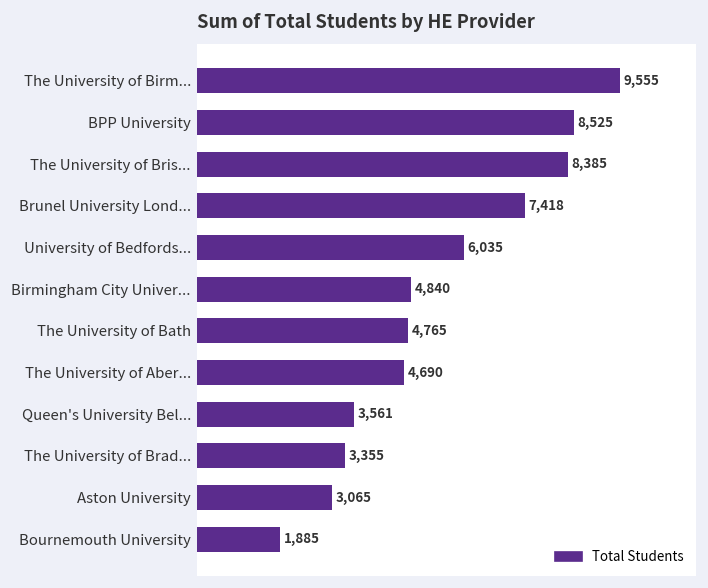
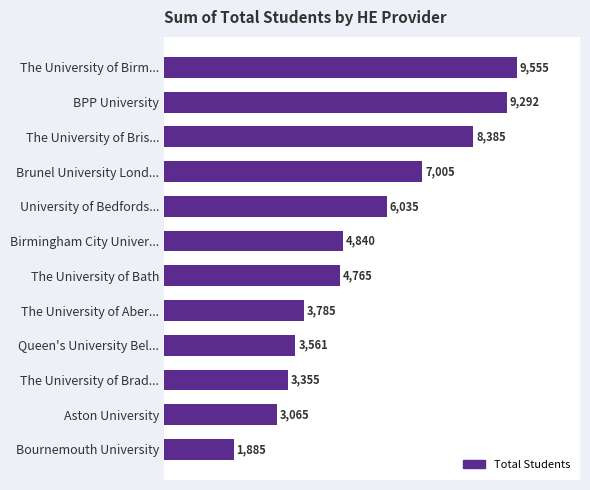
BPP University: 8,525 -> 9,292
Brunel University Lond...: 7,418 -> 7,005
The University of Aber...: 4,690 -> 3,785
